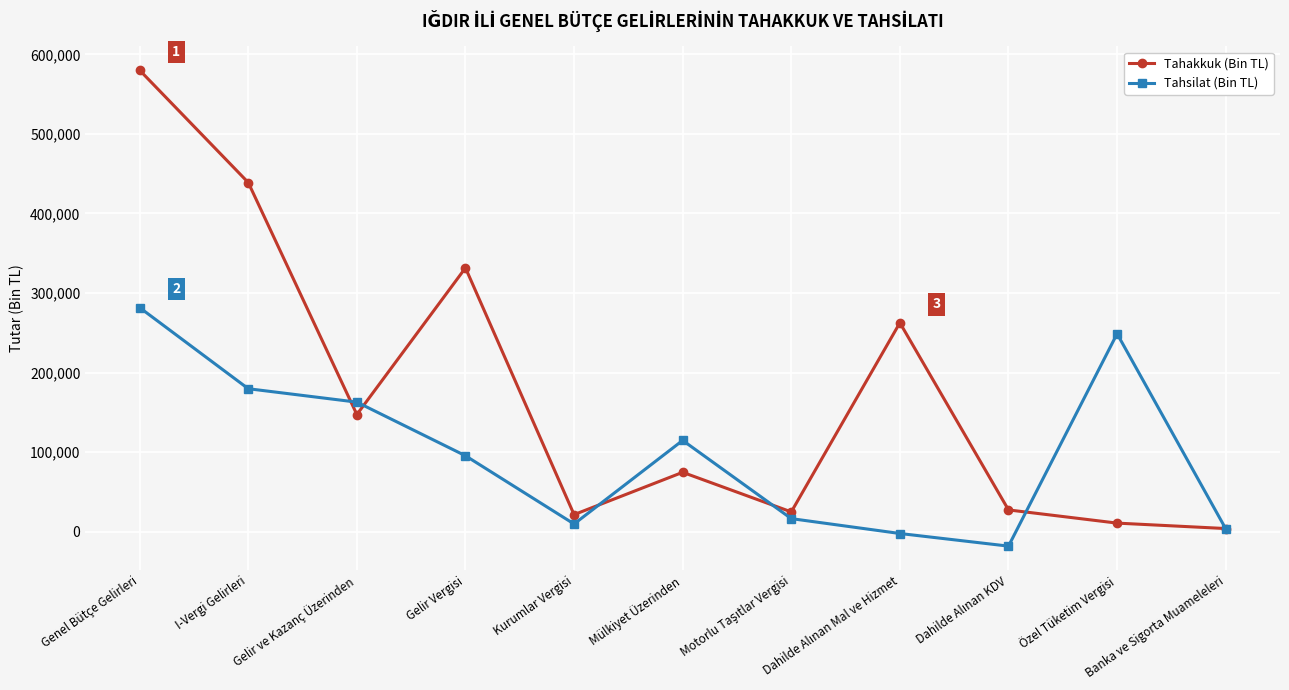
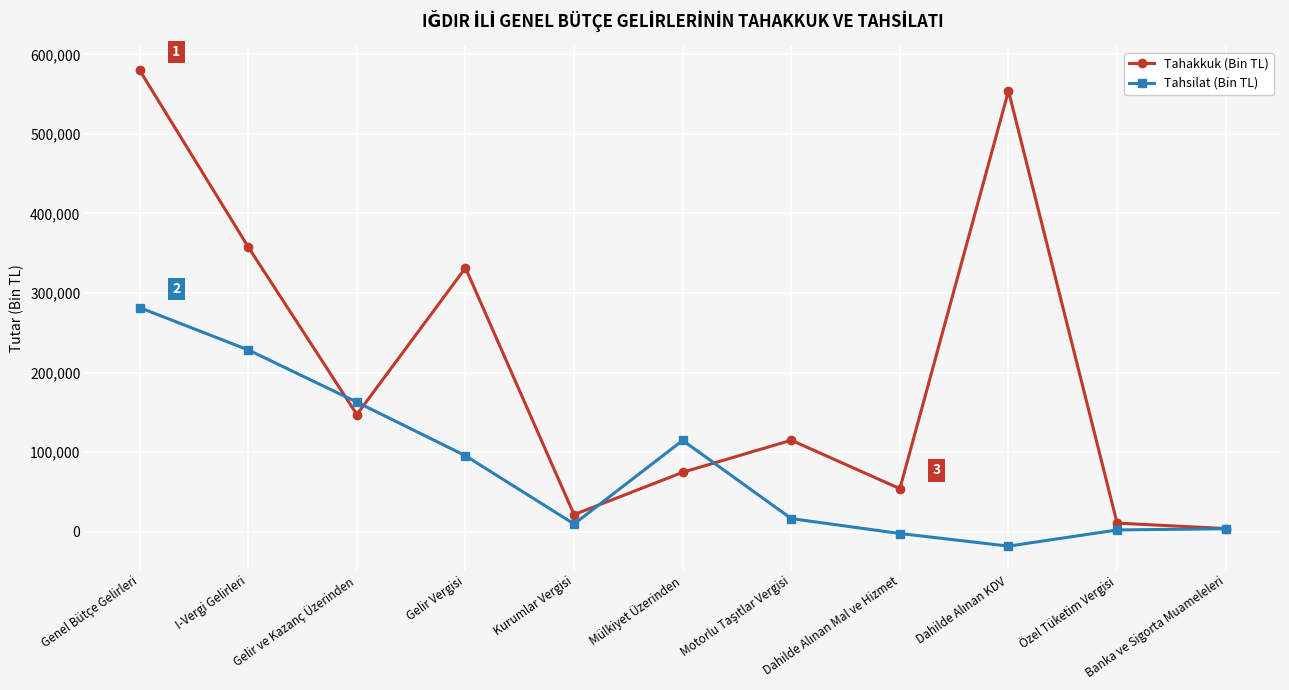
Tahakkuk (Bin TL), I-Vergi Gelirleri: 440,000 -> 360,000
Tahsilat (Bin TL), I-Vergi Gelirleri: 180,000 -> 230,000
Tahakkuk (Bin TL), Motorlu Taşıtlar Vergisi: 20,000 -> 110,000
Tahakkuk (Bin TL), Dahilde Alınan Mal ve Hizmet: 260,000 -> 50,000
Tahakkuk (Bin TL), Dahilde Alınan KDV: 30,000 -> 550,000
Tahsilat (Bin TL), Özel Tüketim Vergisi: 250,000 -> 0
